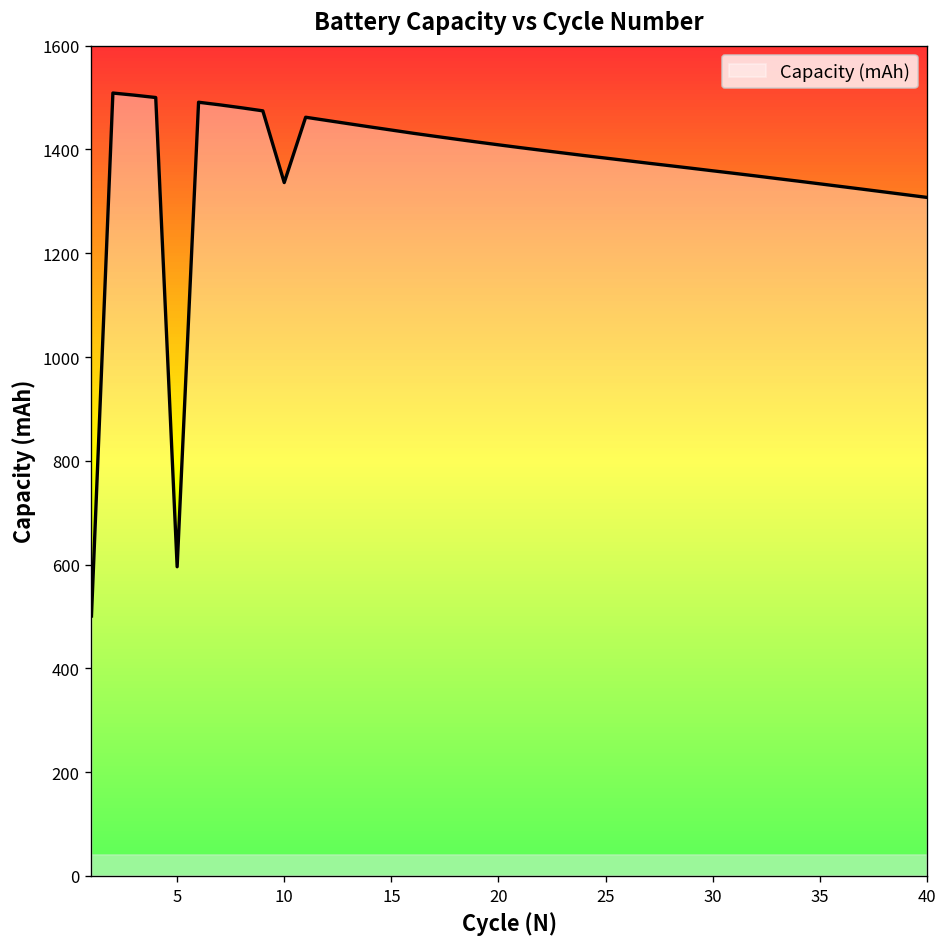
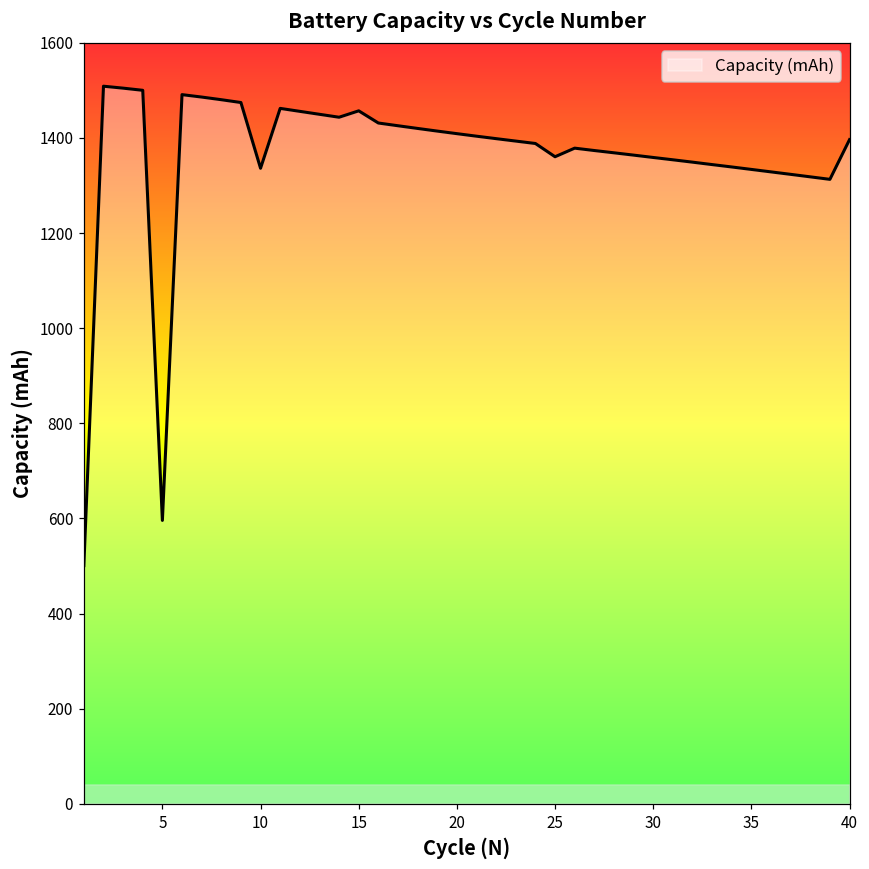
15: 1440 -> 1460
25: 1380 -> 1360
40: 1310 -> 1400
